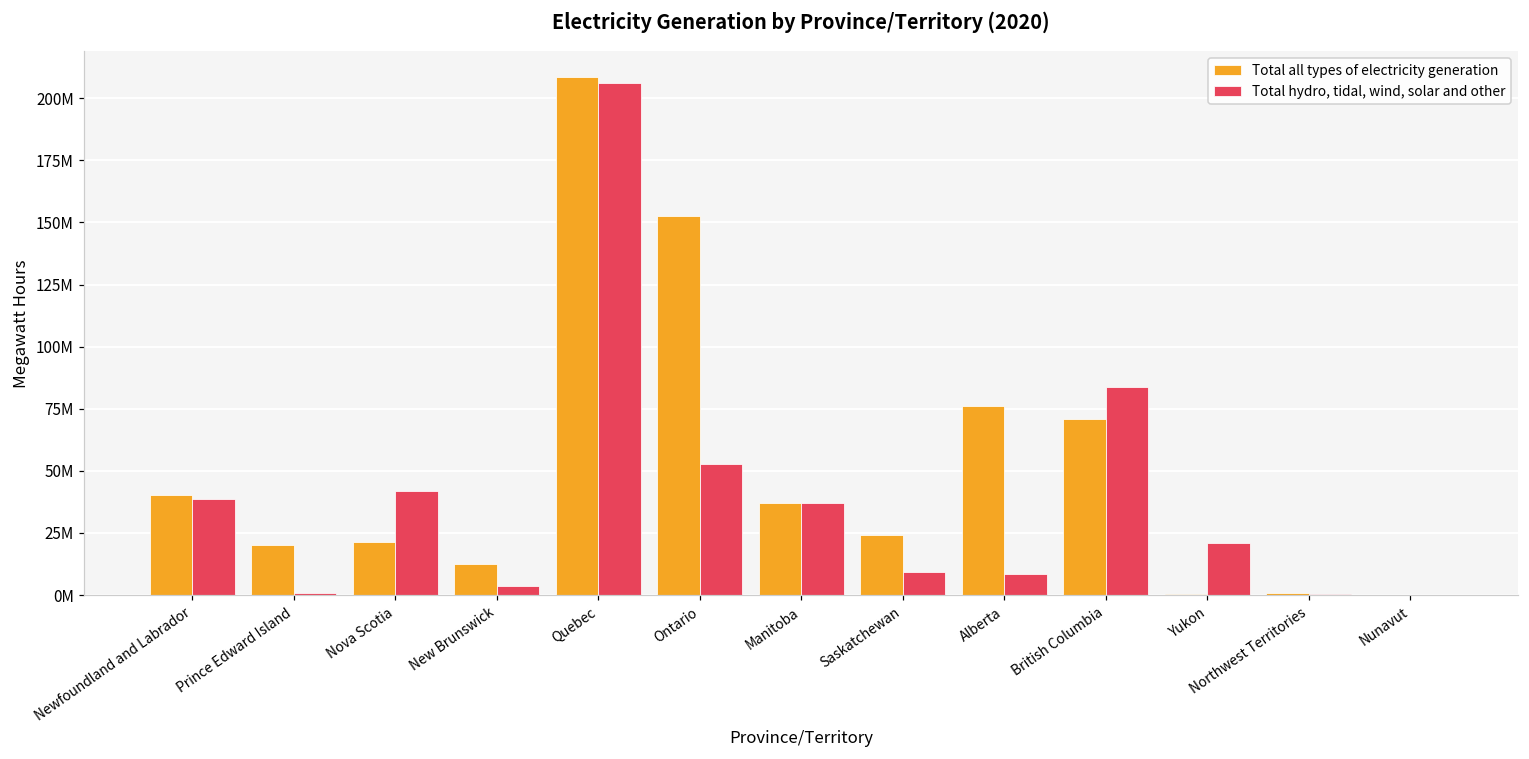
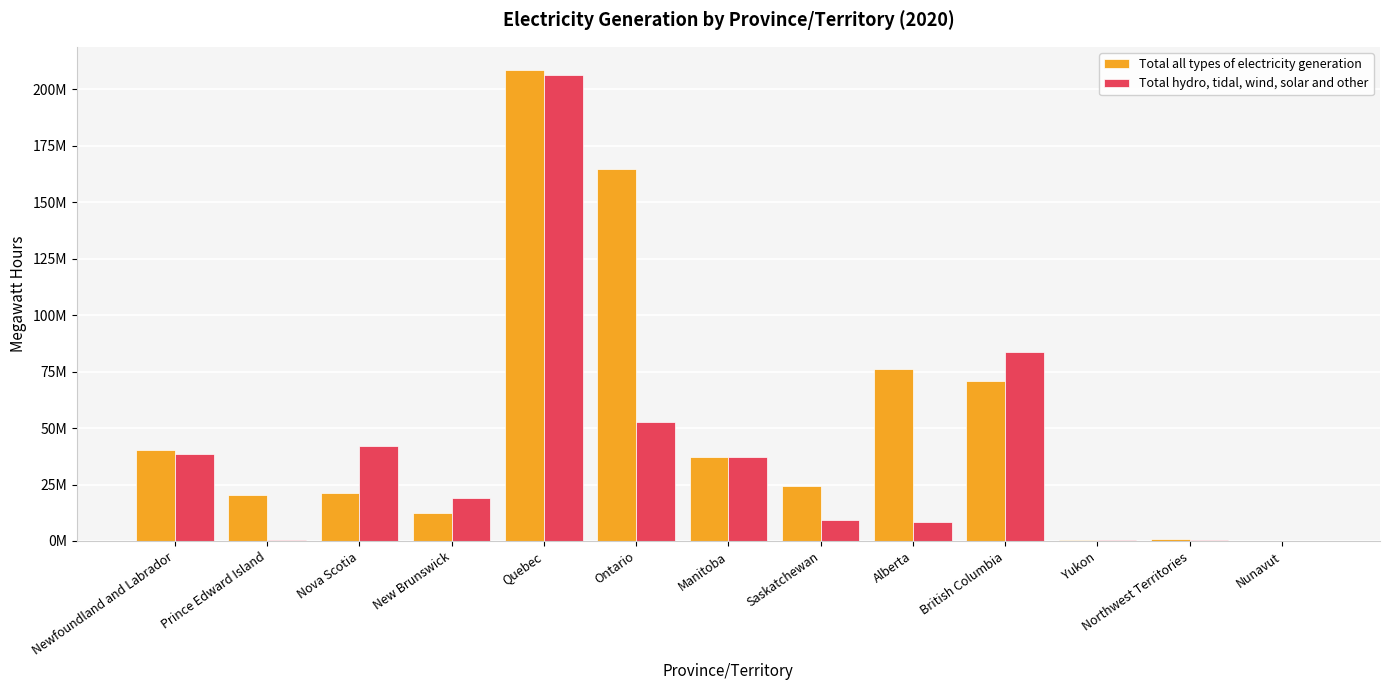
Total hydro, tidal, wind, solar and other, New Brunswick: 4000000 -> 19000000
Total all types of electricity generation, Ontario: 153000000 -> 165000000
Total hydro, tidal, wind, solar and other, Yukon: 21000000 -> 0
